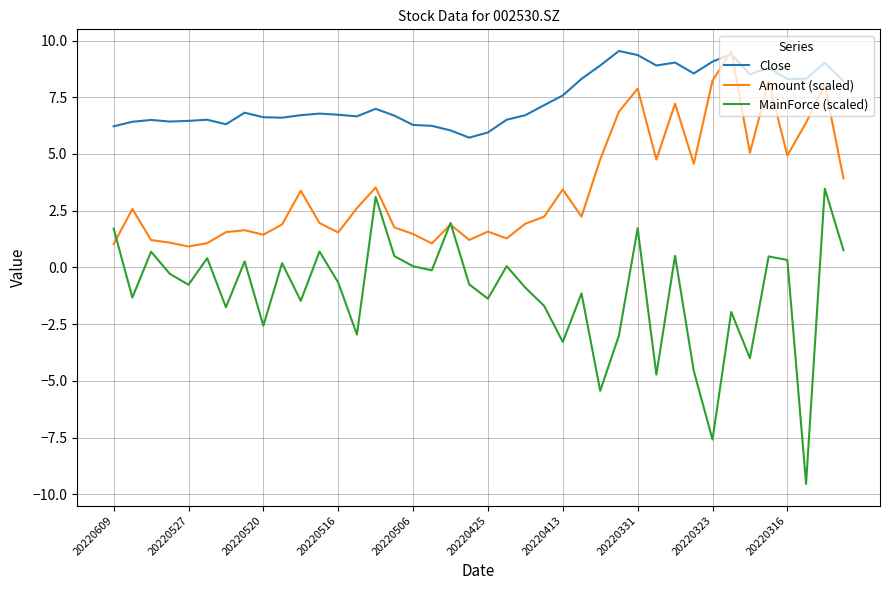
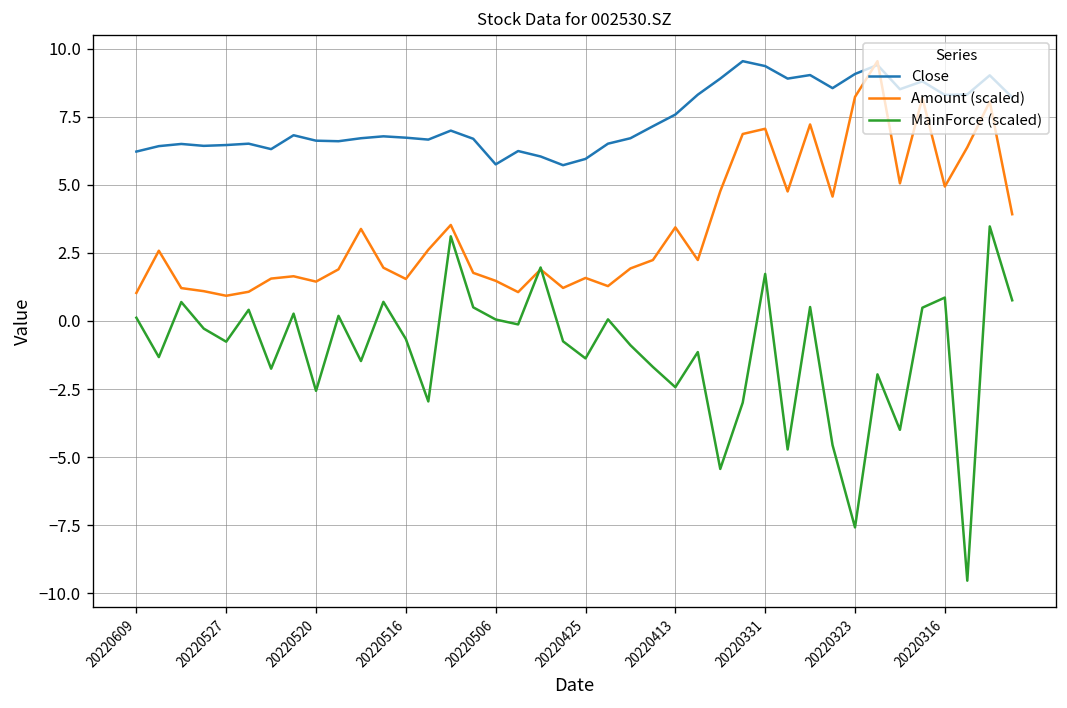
MainForce (scaled), 20220609: 1.7 -> 0.1
Close, 20220506: 6.3 -> 5.8
MainForce (scaled), 20220413: -3.3 -> -2.4
Amount (scaled), 20220331: 7.9 -> 7.1
MainForce (scaled), 20220316: 0.3 -> 0.9
